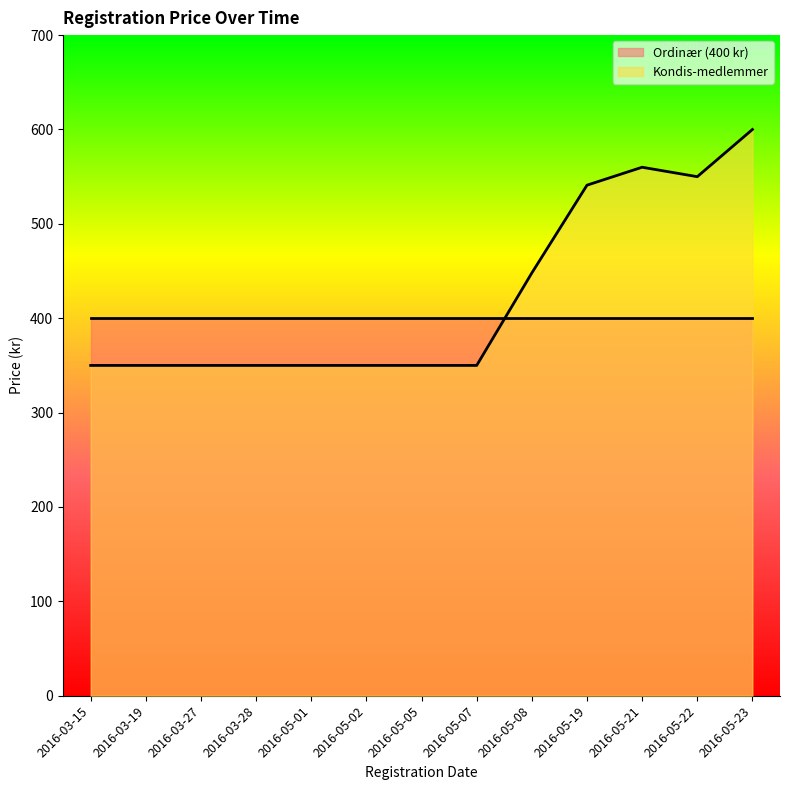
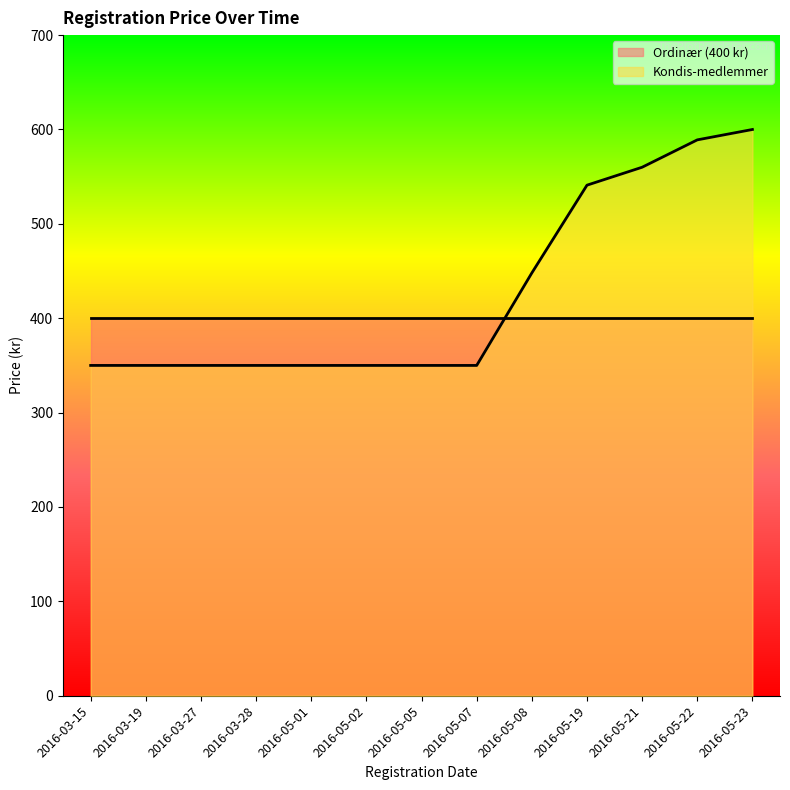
Kondis-medlemmer, 2016-05-22: 550 -> 590
